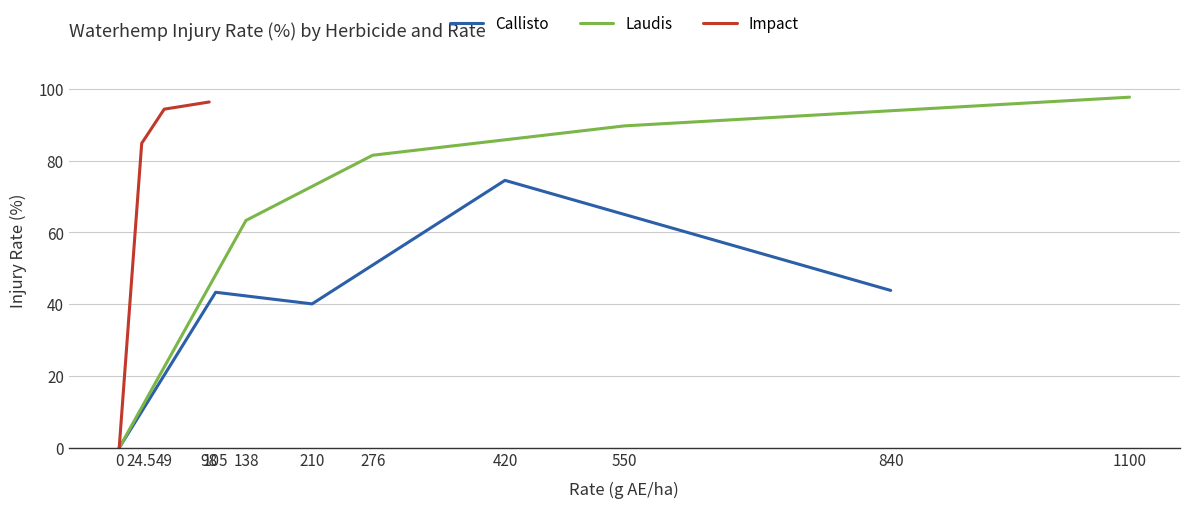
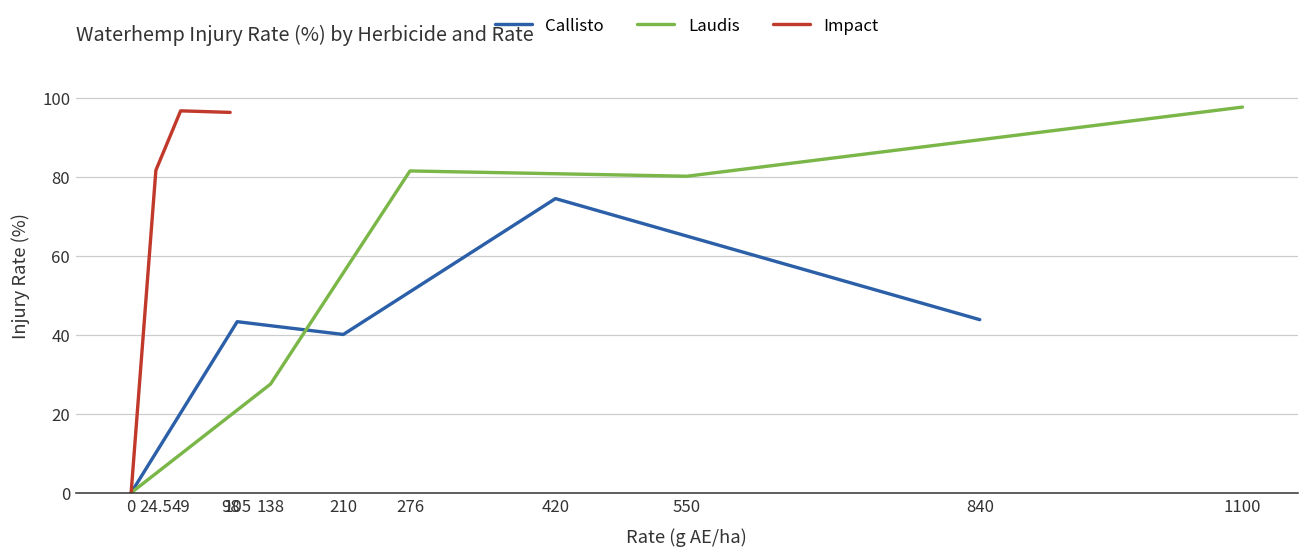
Impact, 24.5: 85 -> 82
Impact, 49: 94 -> 97
Laudis, 138: 63 -> 28
Laudis, 550: 90 -> 80
